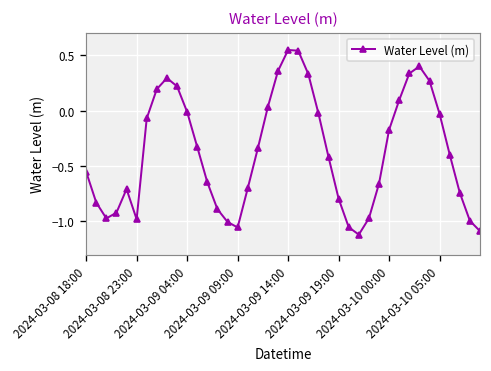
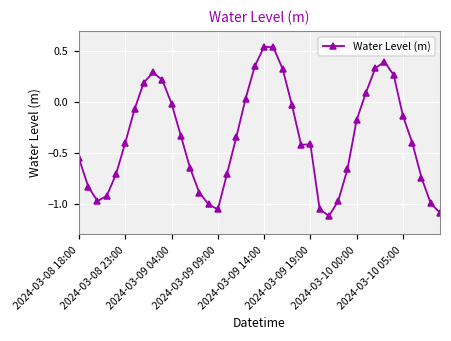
2024-03-08 23:00: -1.0 -> -0.4
2024-03-09 19:00: -0.8 -> -0.4
2024-03-10 05:00: 0.0 -> -0.1
